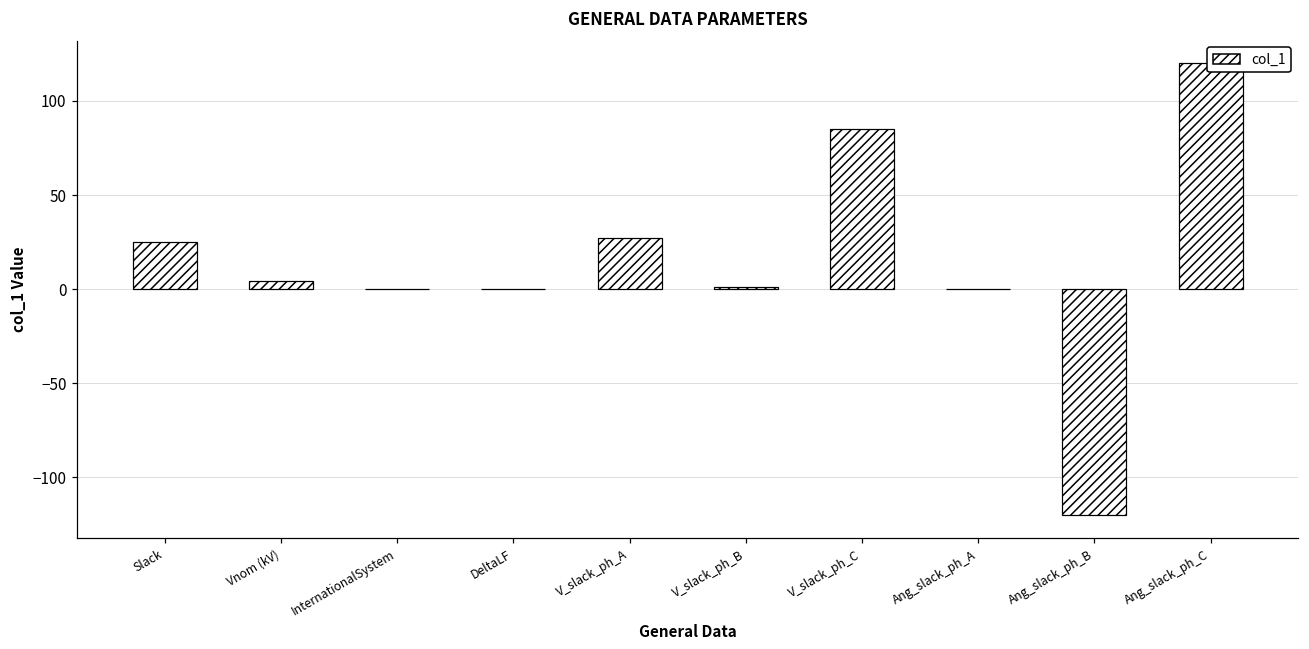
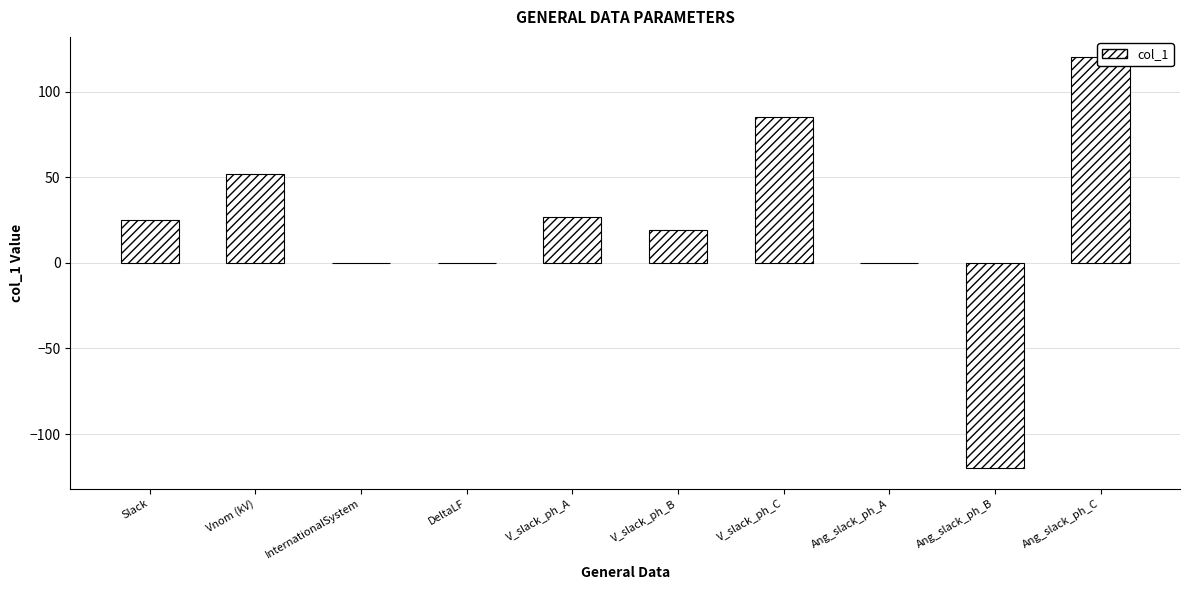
Vnom (kV): 4 -> 52
V_slack_ph_B: 1 -> 19
